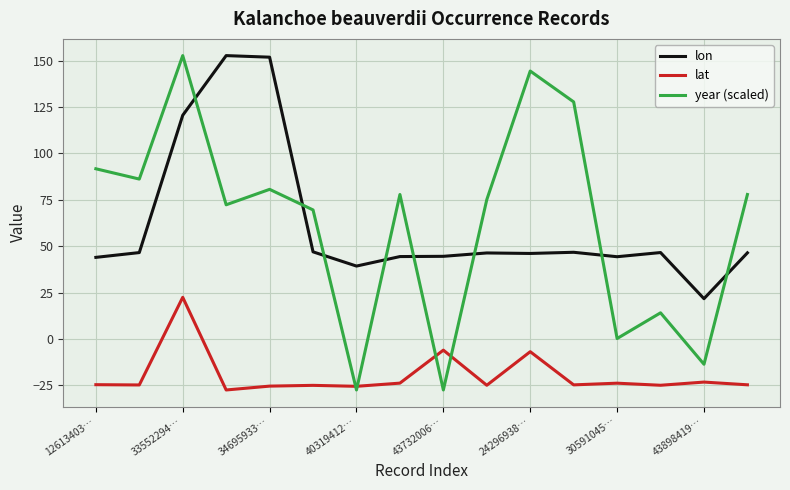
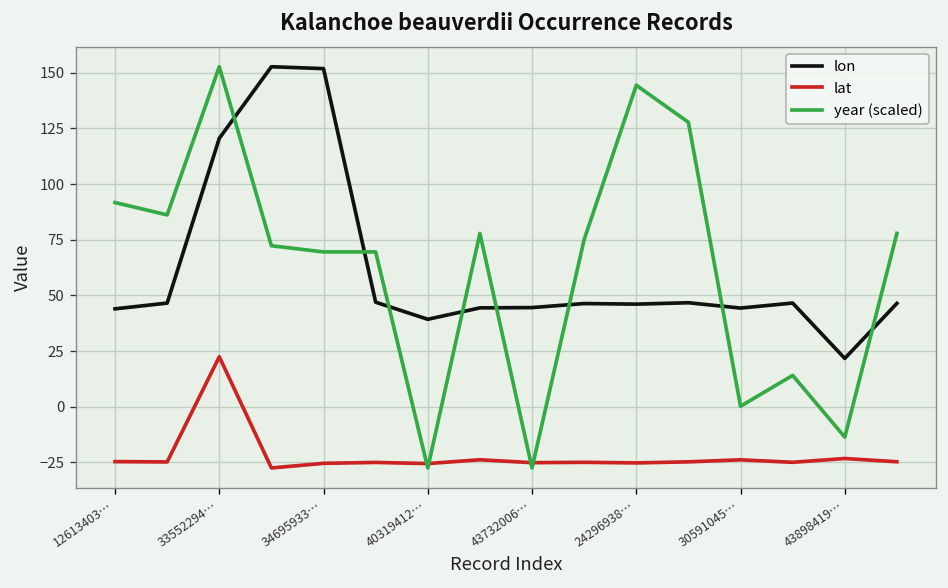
year (scaled), 34695933…: 81 -> 70
lat, 43732006…: -6 -> -25
lat, 24296938…: -7 -> -25
